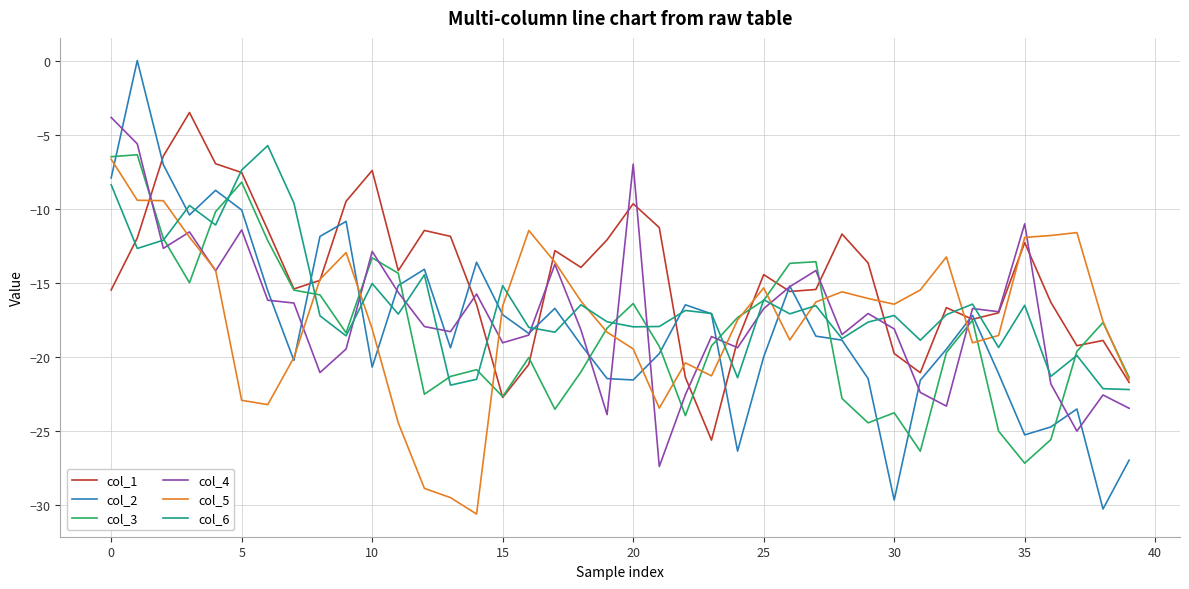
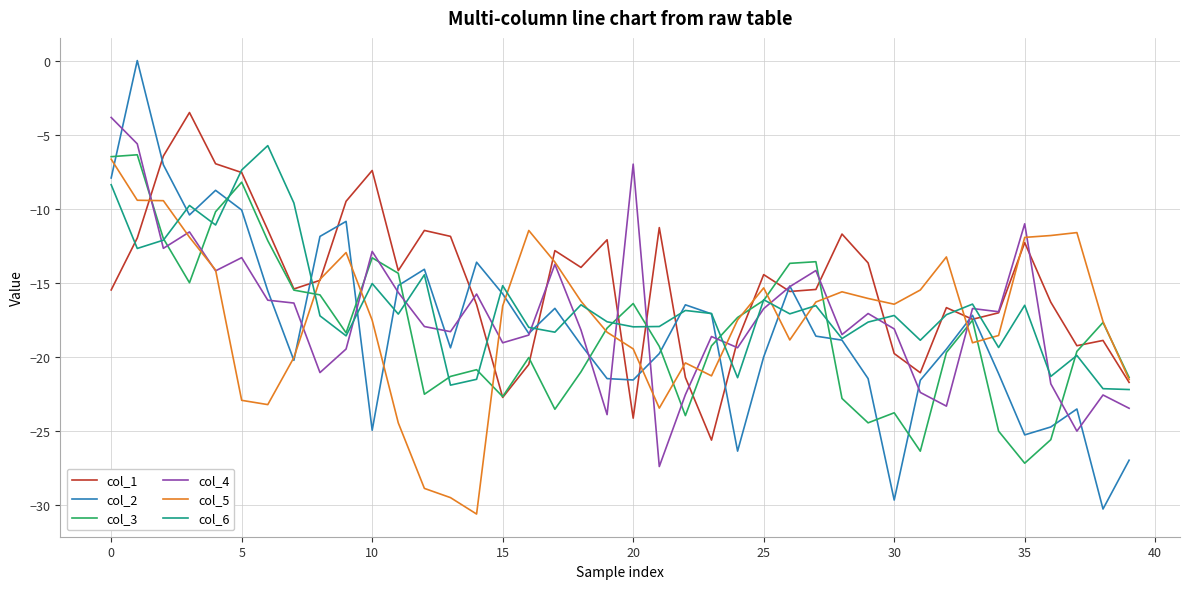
col_4, 5: -11.4 -> -13.3
col_2, 10: -20.7 -> -24.9
col_5, 10: -18.1 -> -17.5
col_2, 15: -17.2 -> -15.7
col_1, 20: -9.7 -> -24.1
